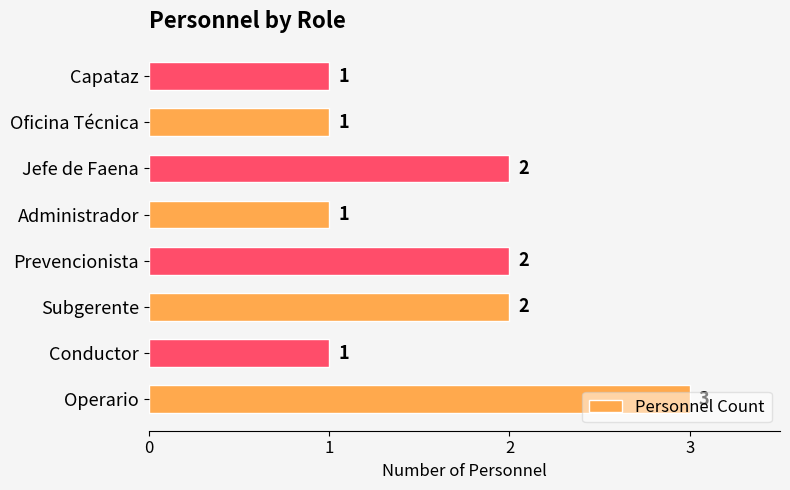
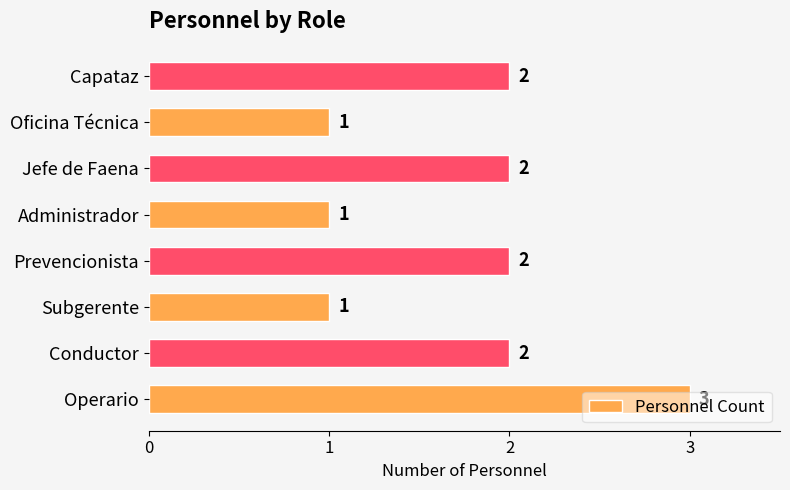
Capataz: 1 -> 2
Subgerente: 2 -> 1
Conductor: 1 -> 2
